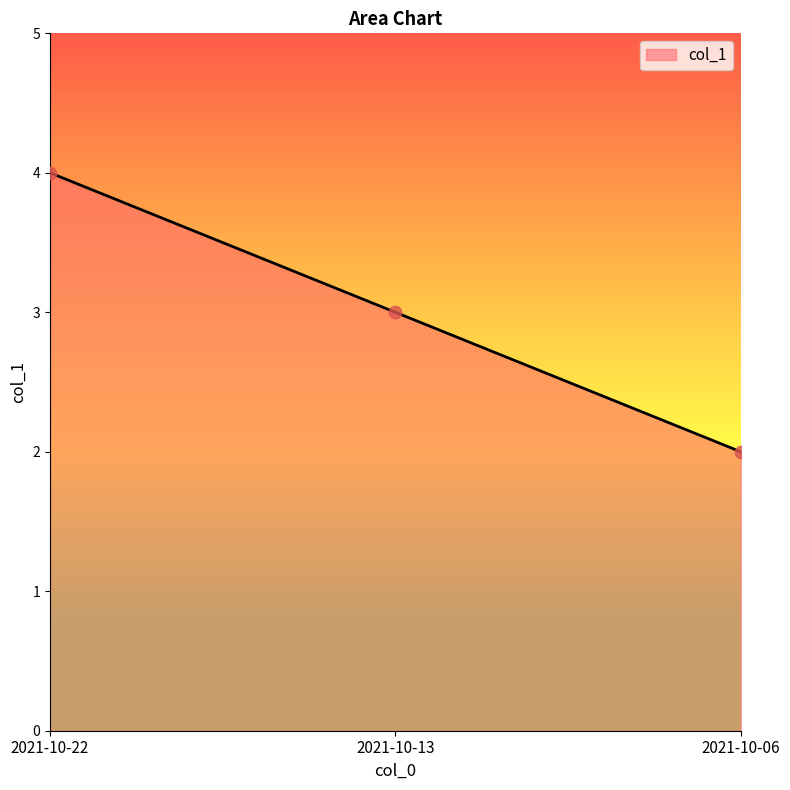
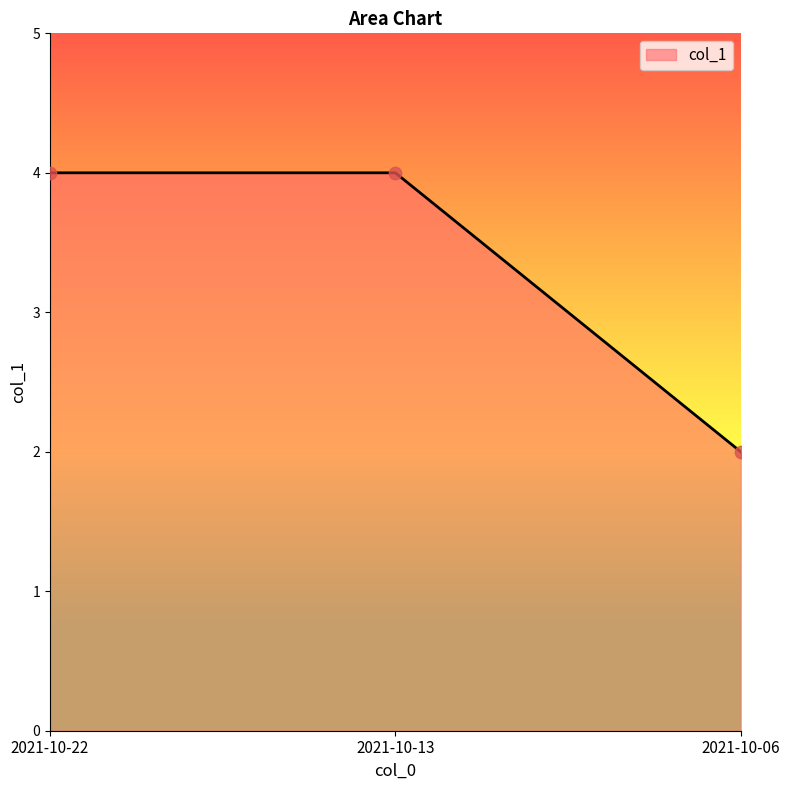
2021-10-13: 3 -> 4
